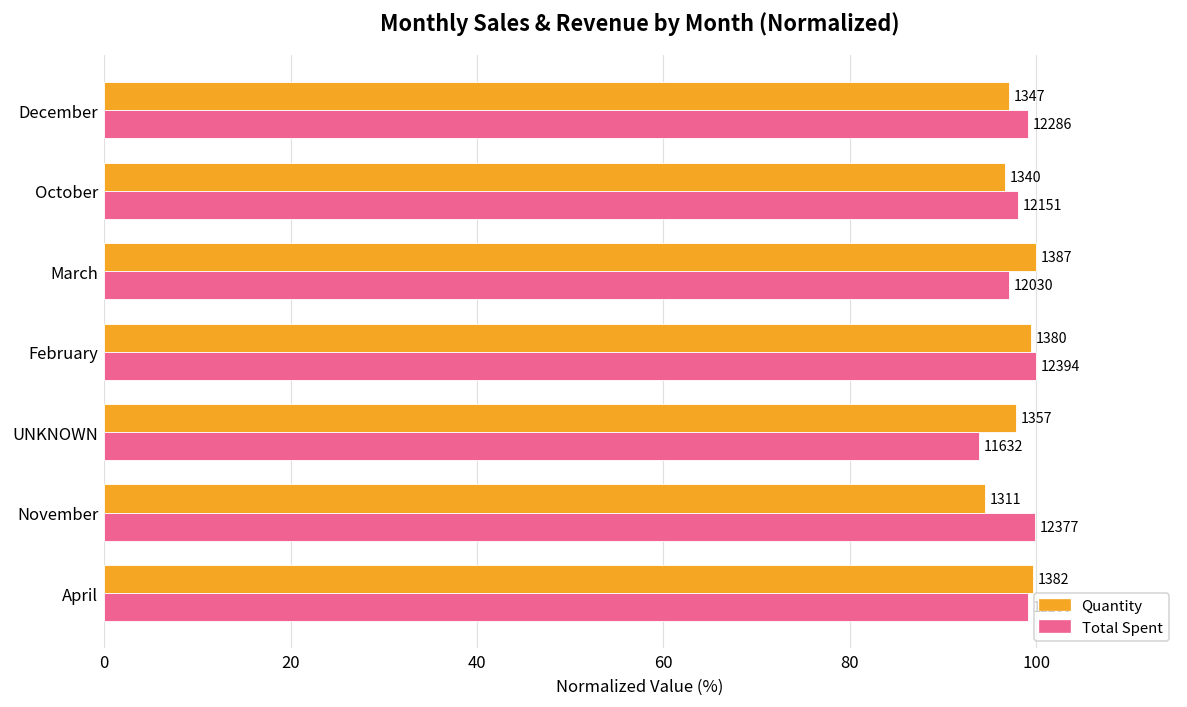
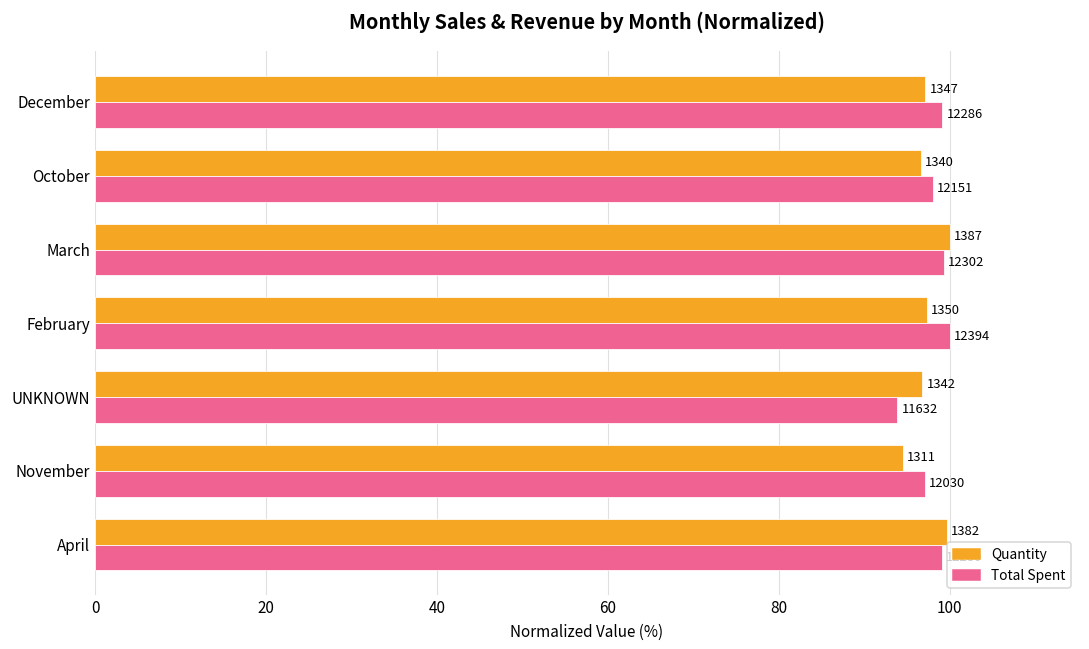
Total Spent, March: 12030 -> 12302
Quantity, February: 1380 -> 1350
Quantity, UNKNOWN: 1357 -> 1342
Total Spent, November: 12377 -> 12030
